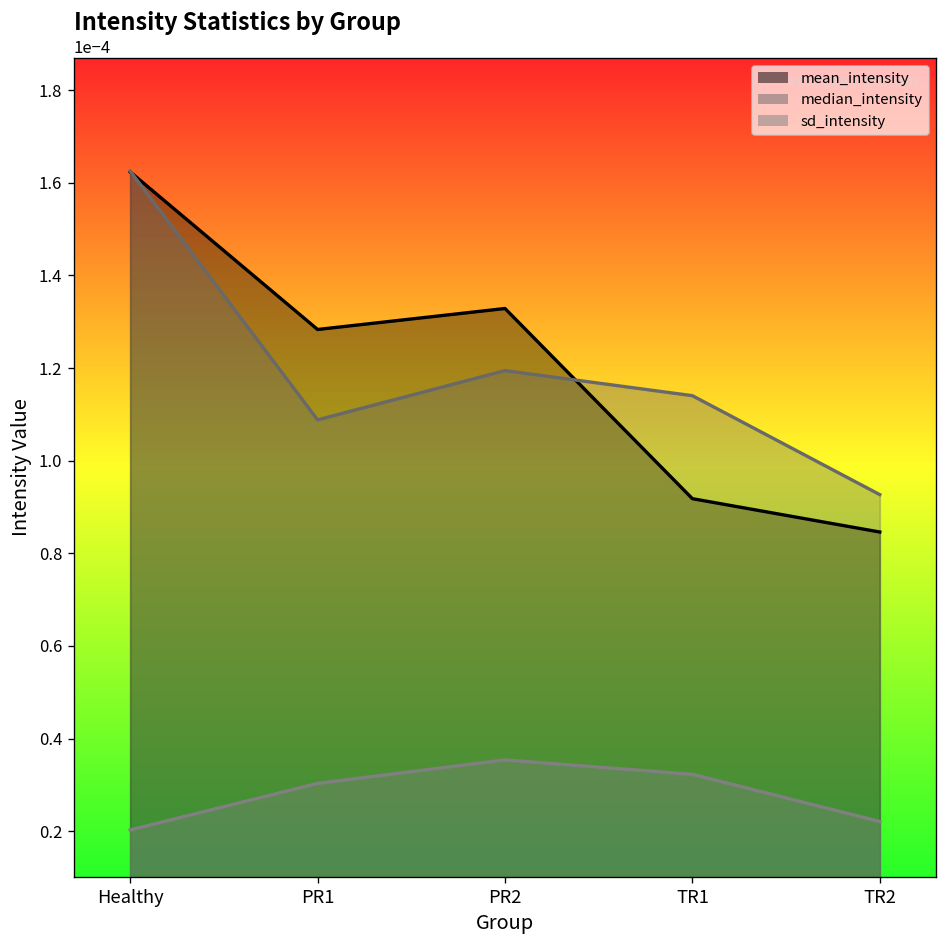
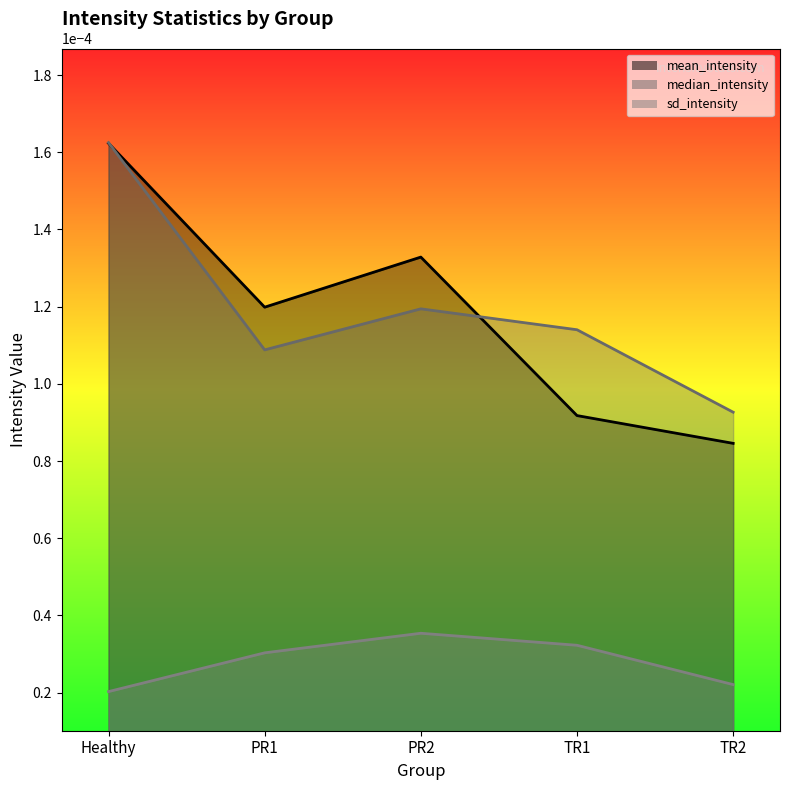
mean_intensity, PR1: 0.000128 -> 0.000120
